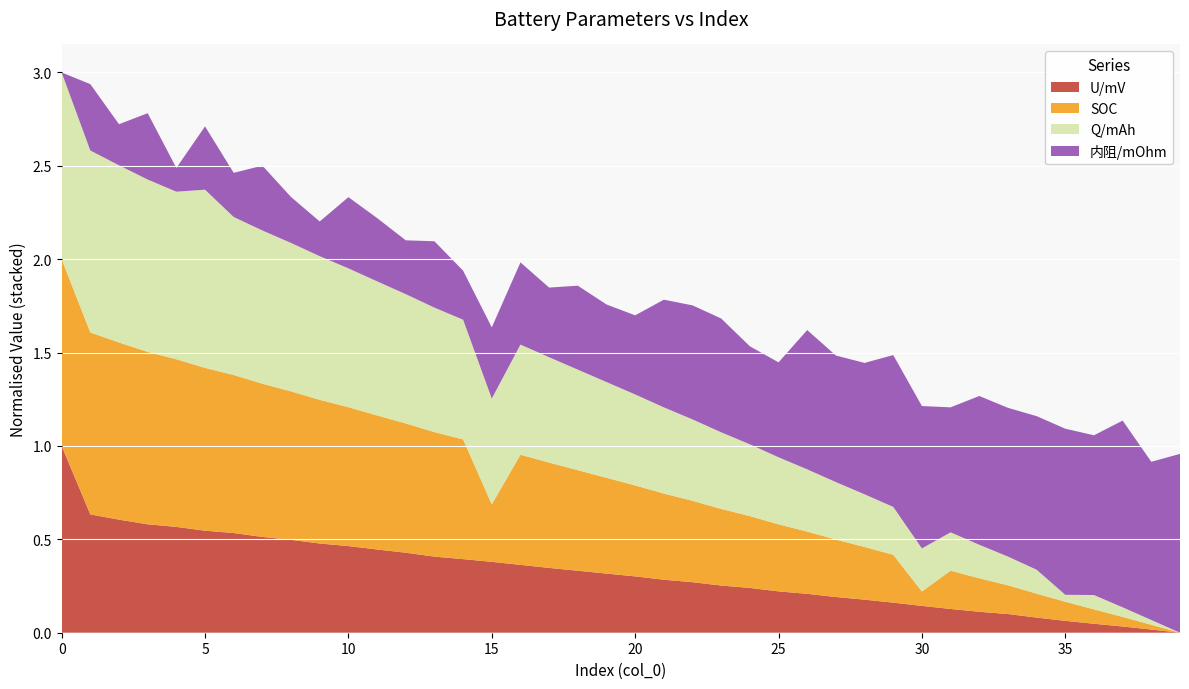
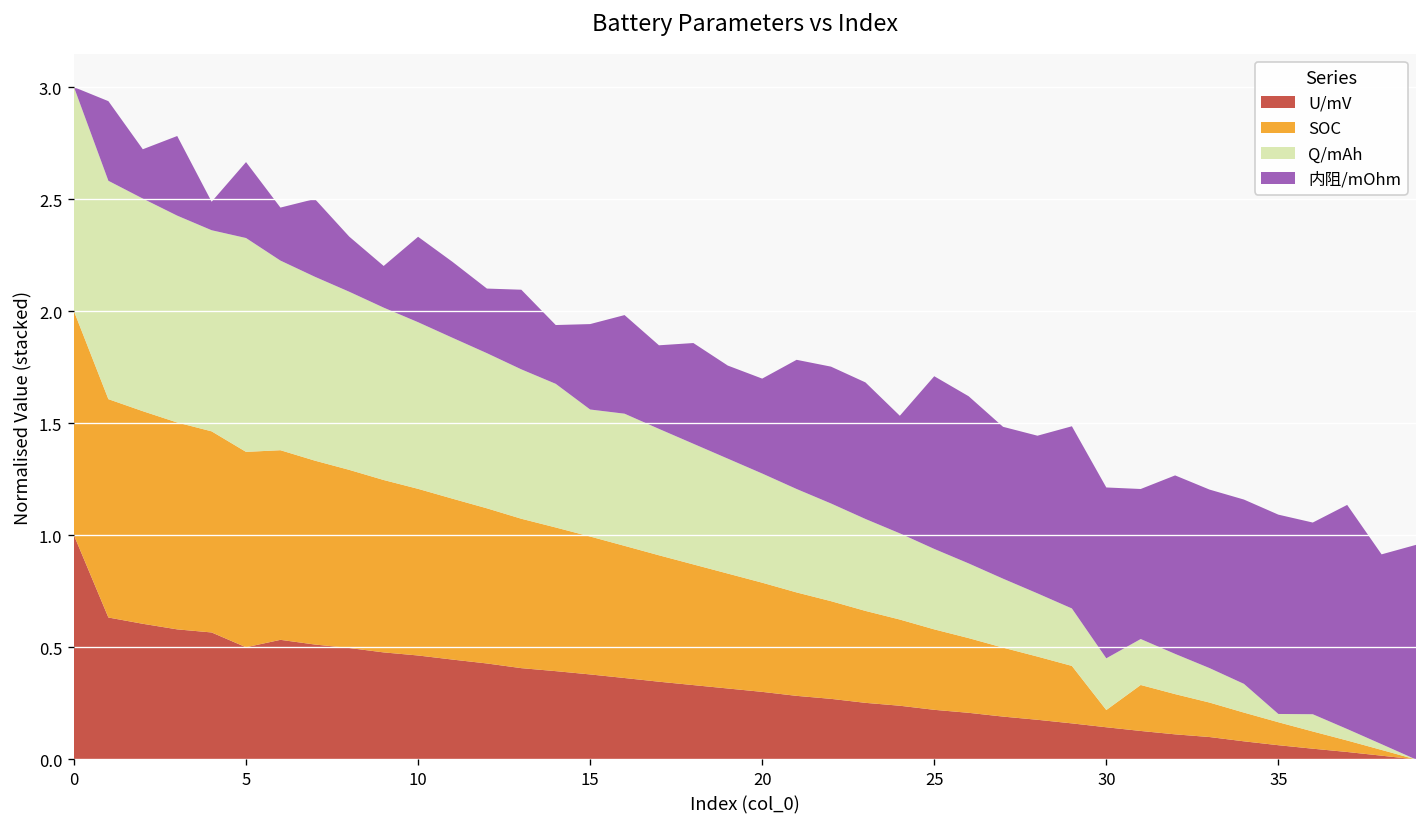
U/mV, 5: 0.55 -> 0.50
SOC, 15: 0.31 -> 0.62
内阻/mOhm, 25: 0.51 -> 0.77
